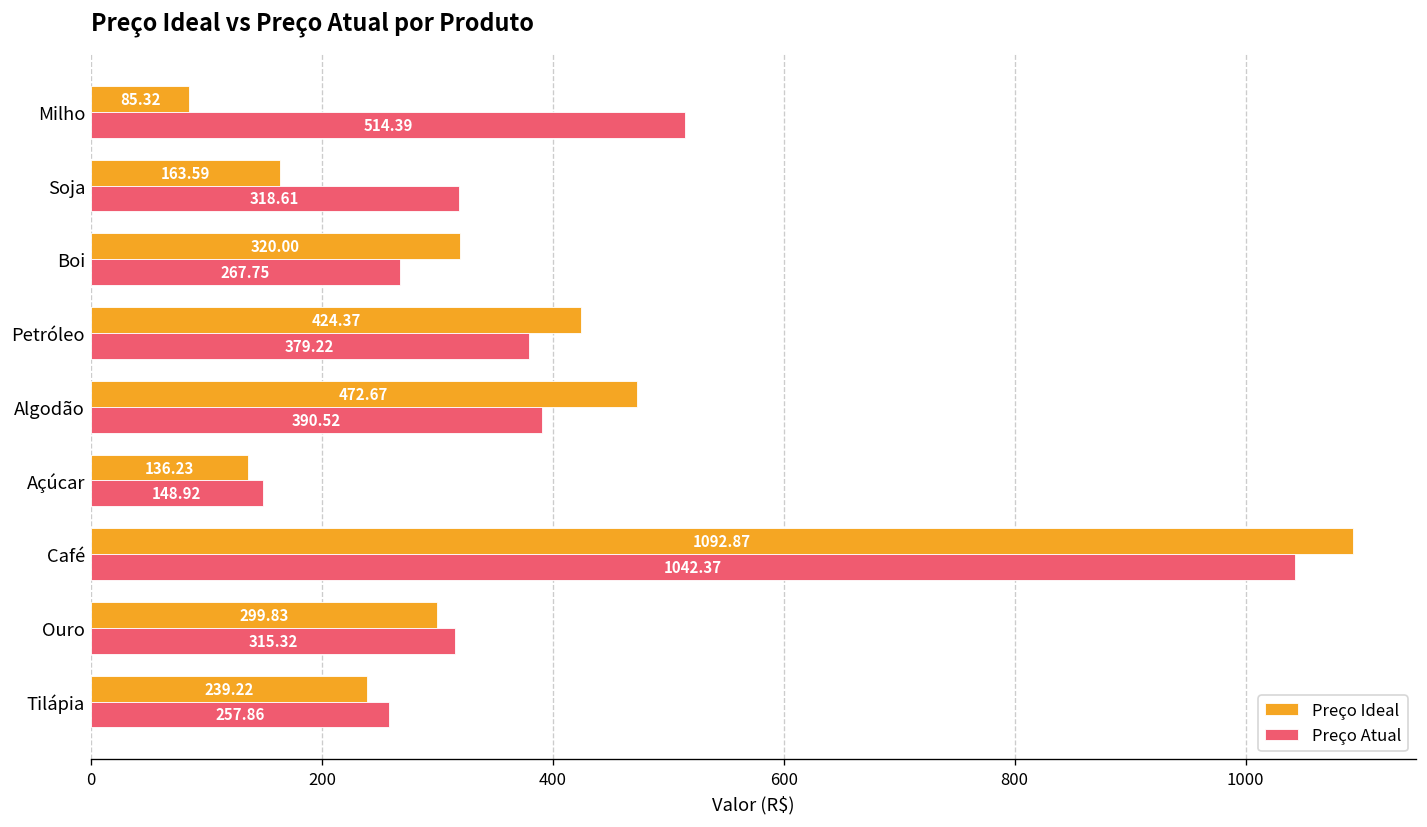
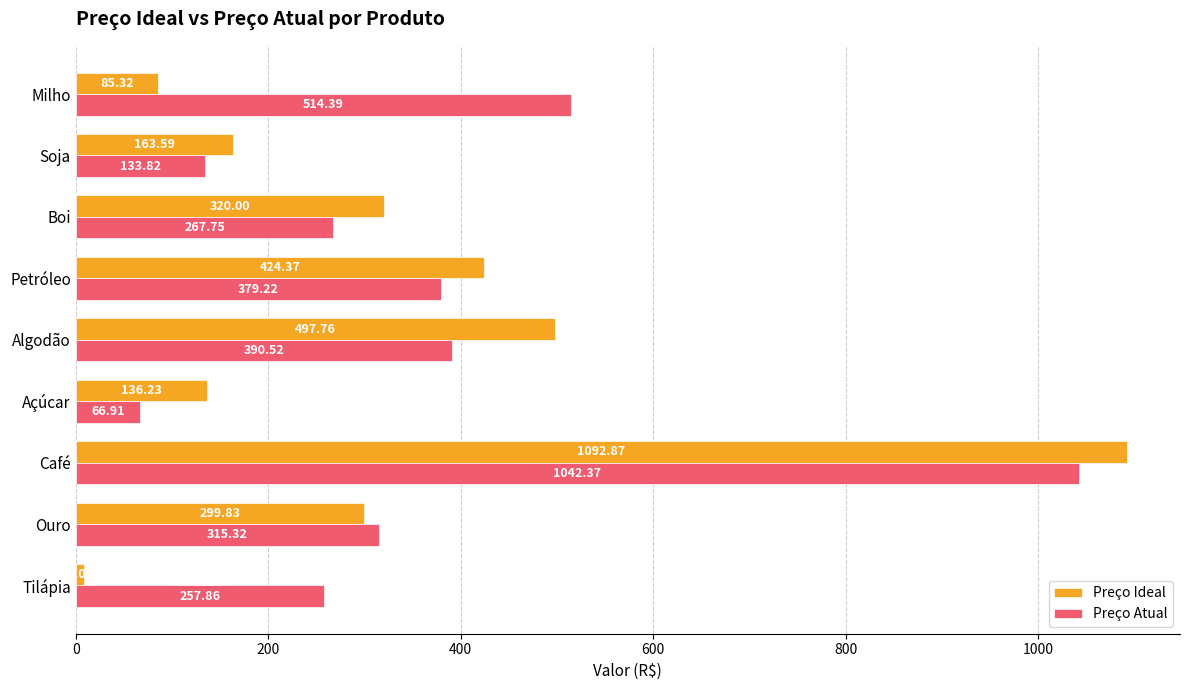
Preço Atual, Soja: 318.61 -> 133.82
Preço Ideal, Algodão: 472.67 -> 497.76
Preço Atual, Açúcar: 148.92 -> 66.91
Preço Ideal, Tilápia: 240 -> 10
